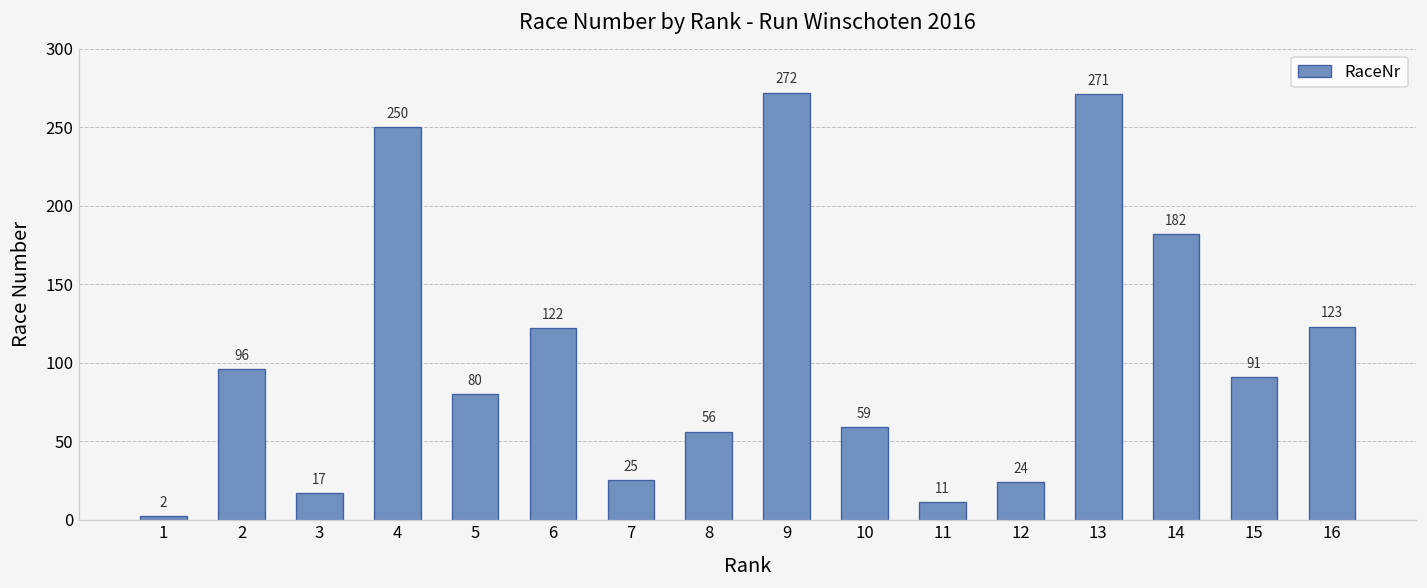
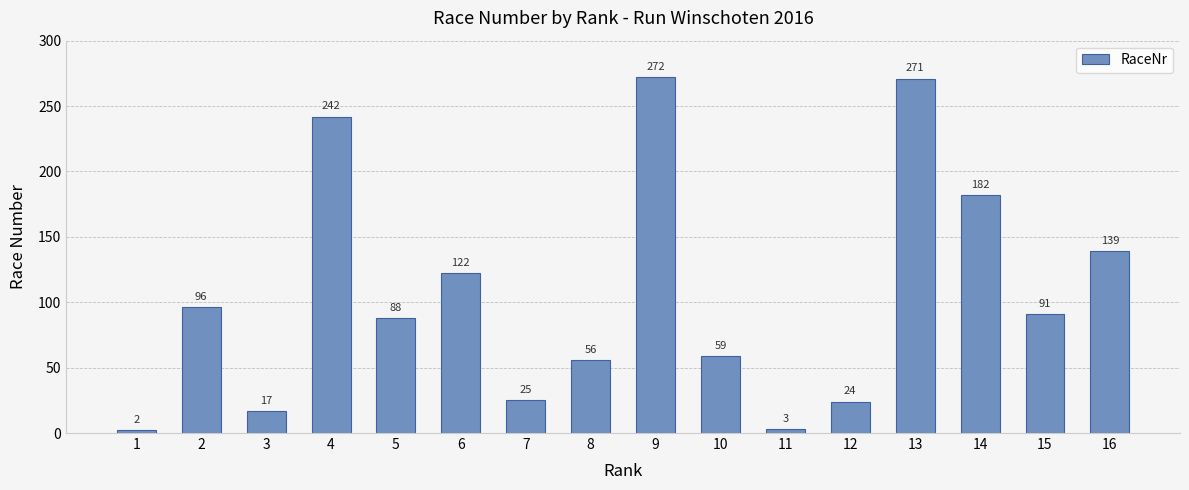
4: 250 -> 242
5: 80 -> 88
11: 11 -> 3
16: 123 -> 139
